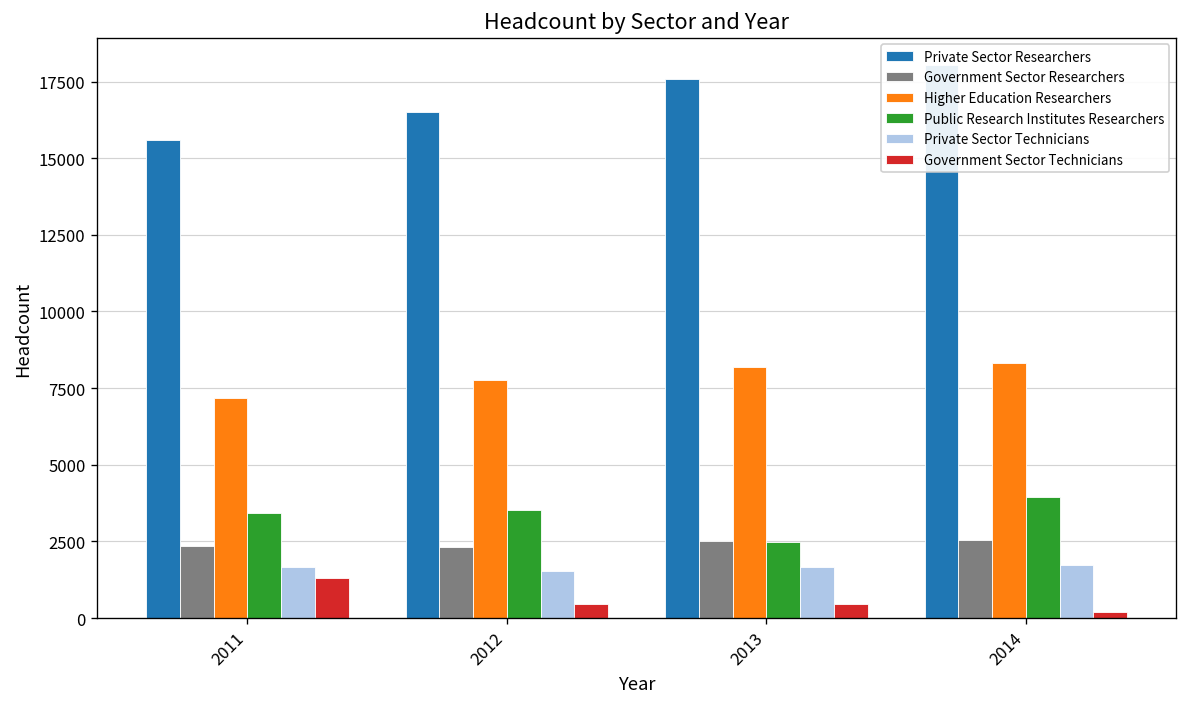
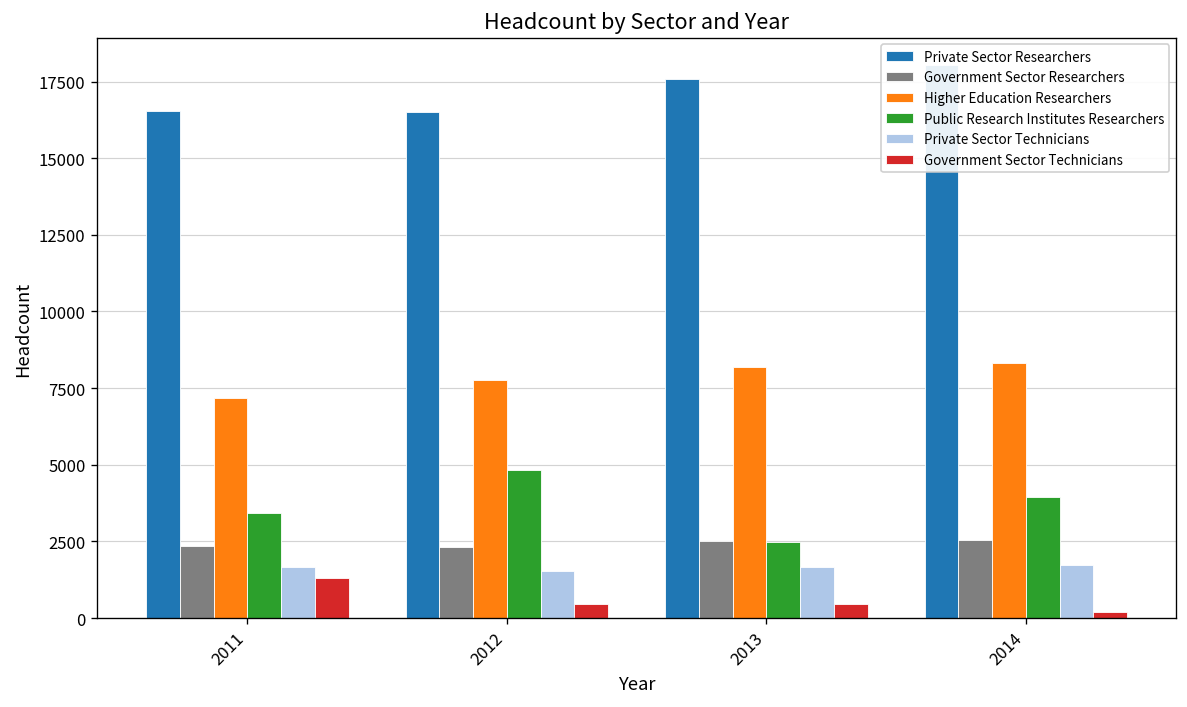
Private Sector Researchers, 2011: 15600 -> 16500
Public Research Institutes Researchers, 2012: 3500 -> 4800
